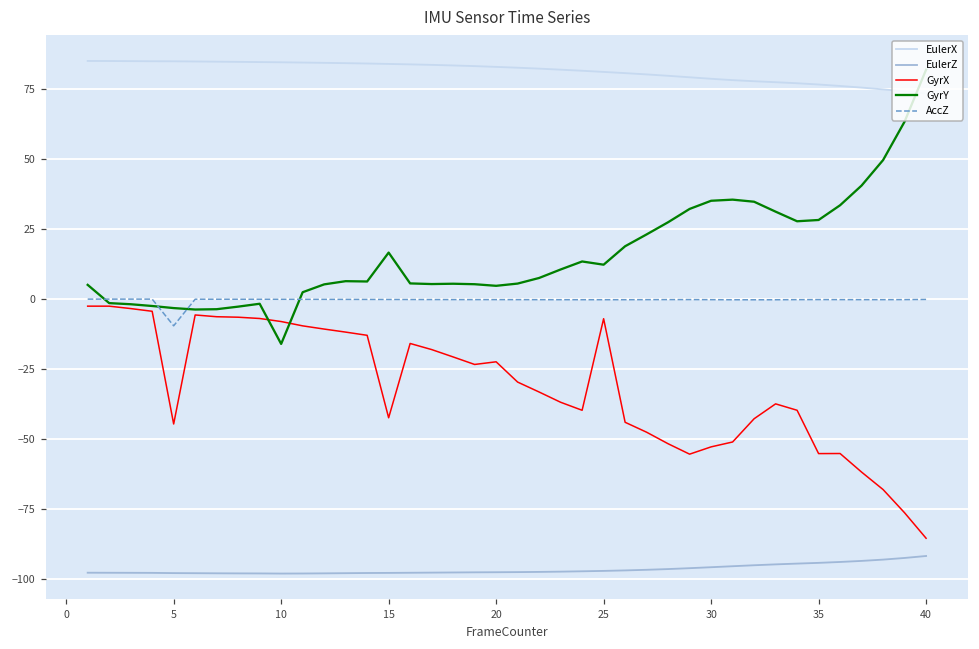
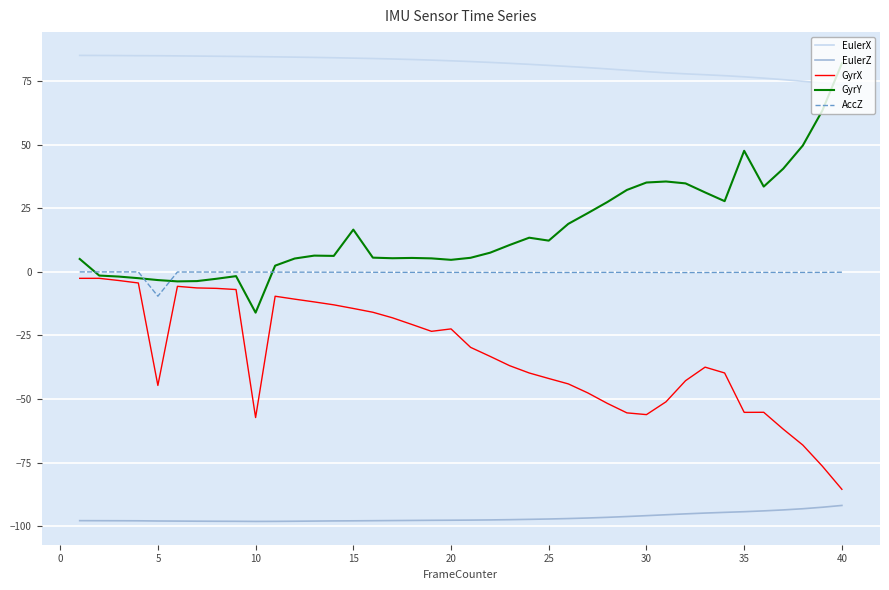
GyrX, 10: -8 -> -57
GyrX, 15: -42 -> -14
GyrX, 25: -7 -> -42
GyrX, 30: -53 -> -56
GyrY, 35: 28 -> 48
